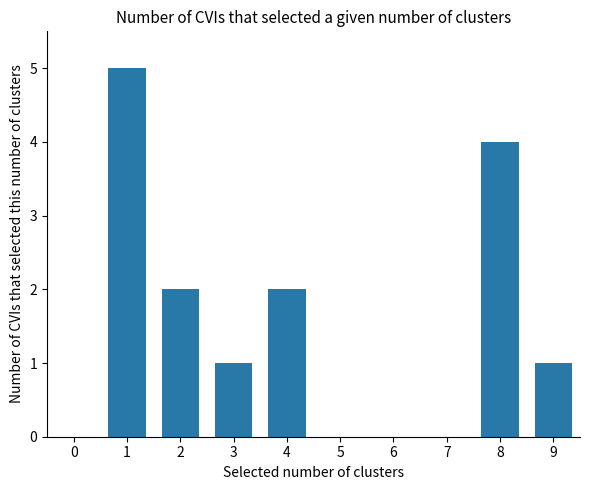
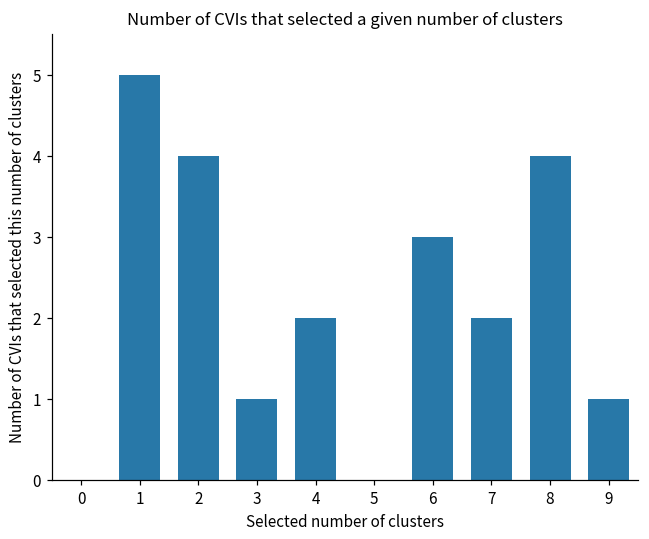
2: 2 -> 4
6: 0 -> 3
7: 0 -> 2
